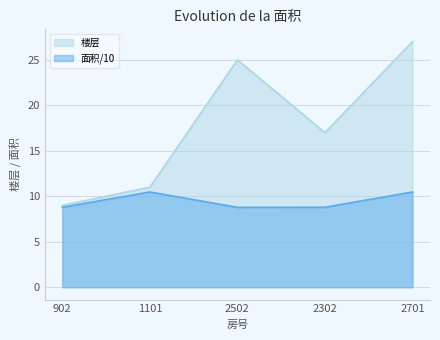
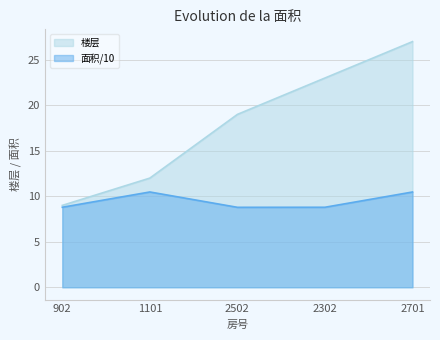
楼层, 1101: 11 -> 12
楼层, 2502: 25 -> 19
楼层, 2302: 17 -> 23
